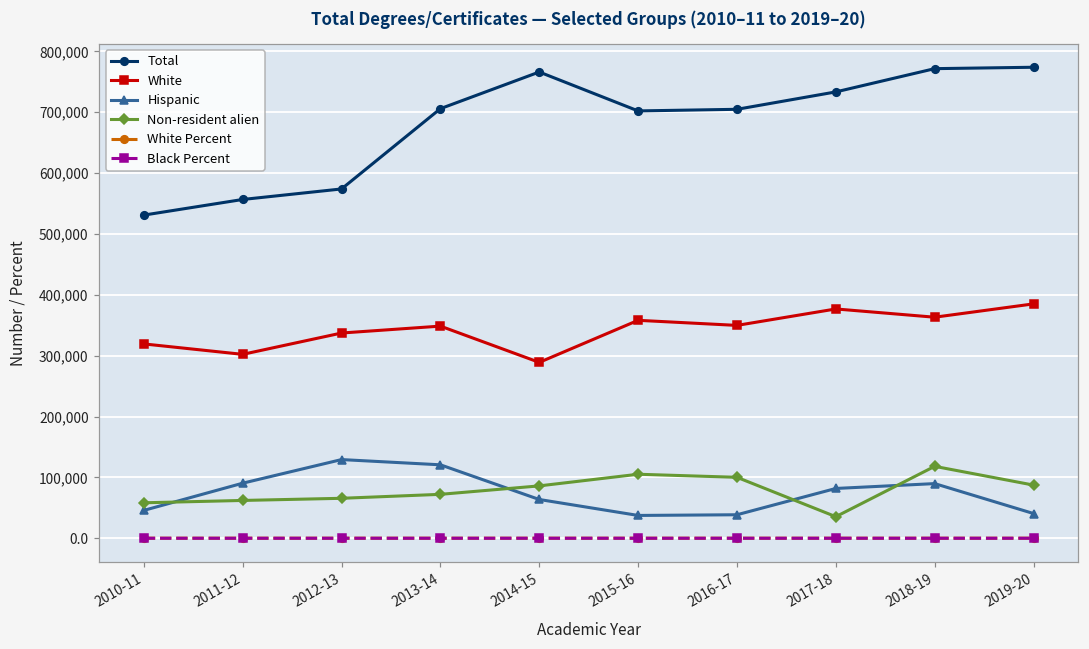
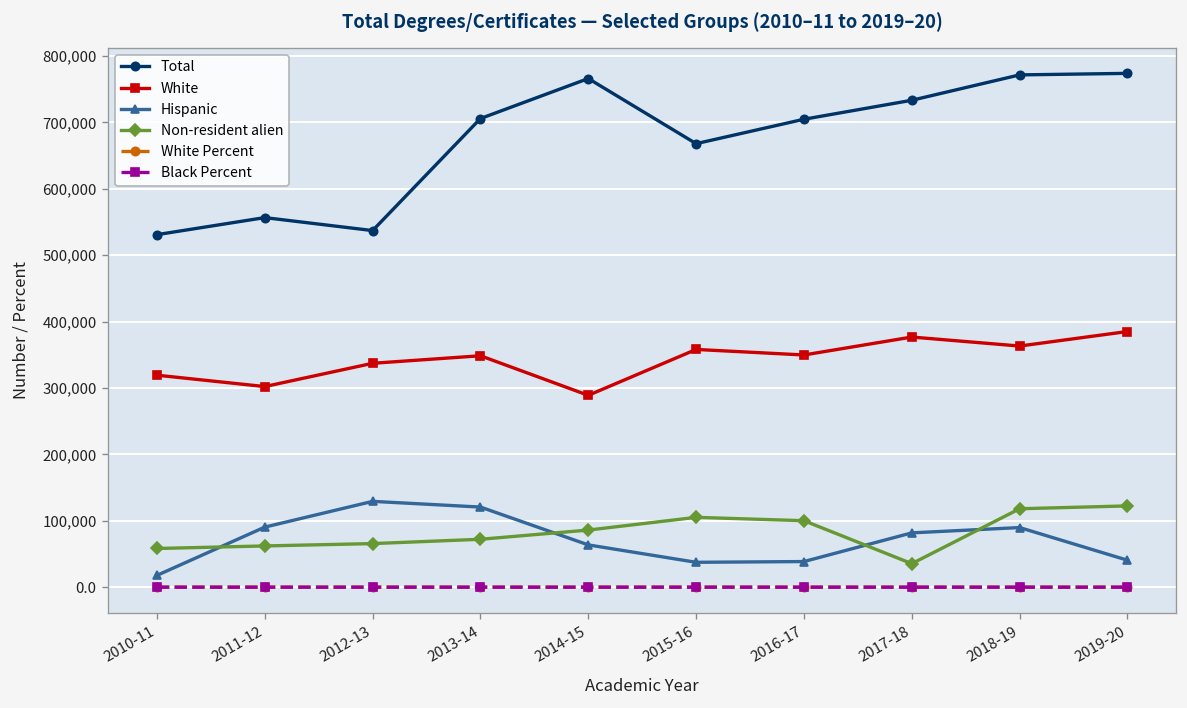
Hispanic, 2010-11: 50,000 -> 20,000
Total, 2012-13: 570,000 -> 540,000
Total, 2015-16: 700,000 -> 670,000
Non-resident alien, 2019-20: 90,000 -> 120,000
